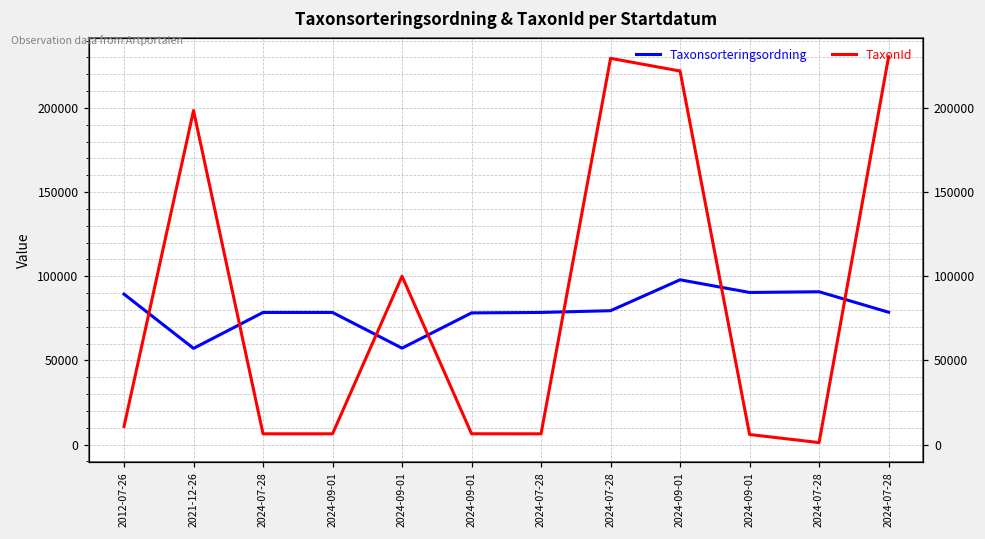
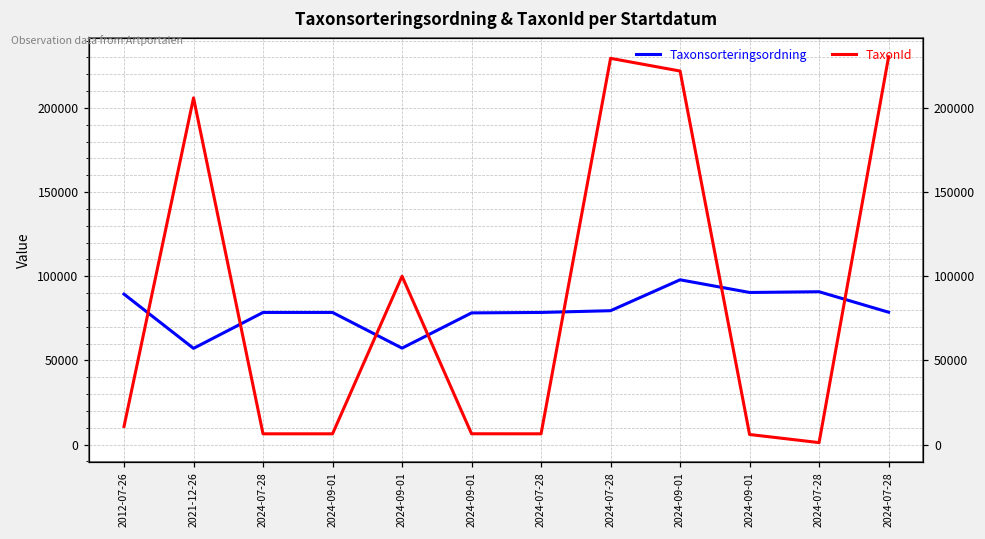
TaxonId, 2021-12-26: 198000 -> 206000
